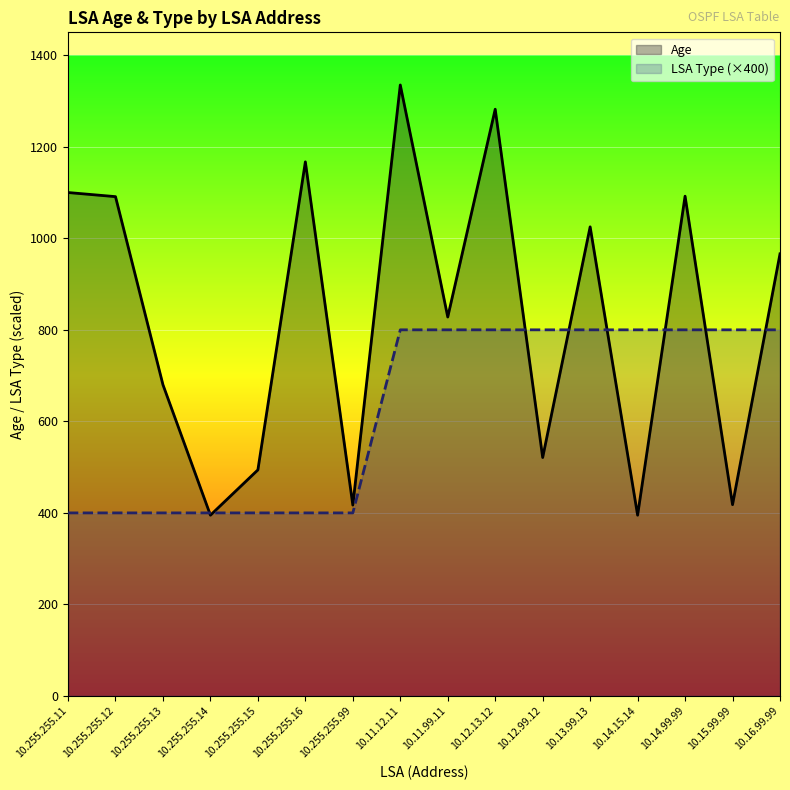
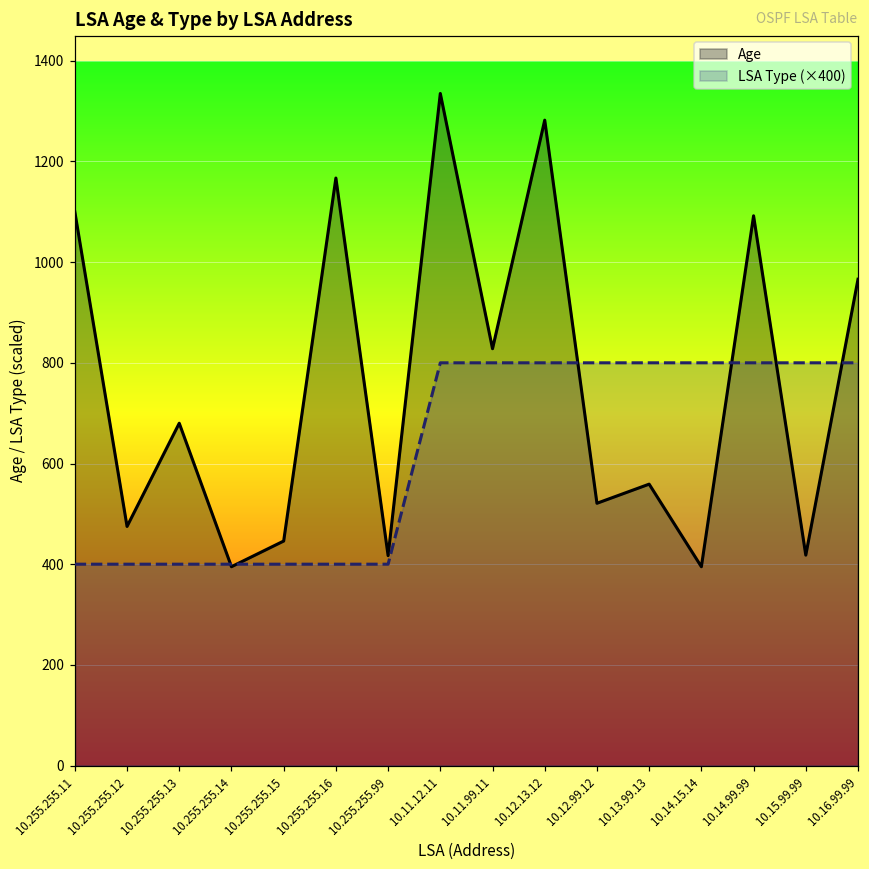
Age, 10.255.255.12: 1090 -> 480
Age, 10.255.255.15: 490 -> 450
Age, 10.13.99.13: 1030 -> 560
